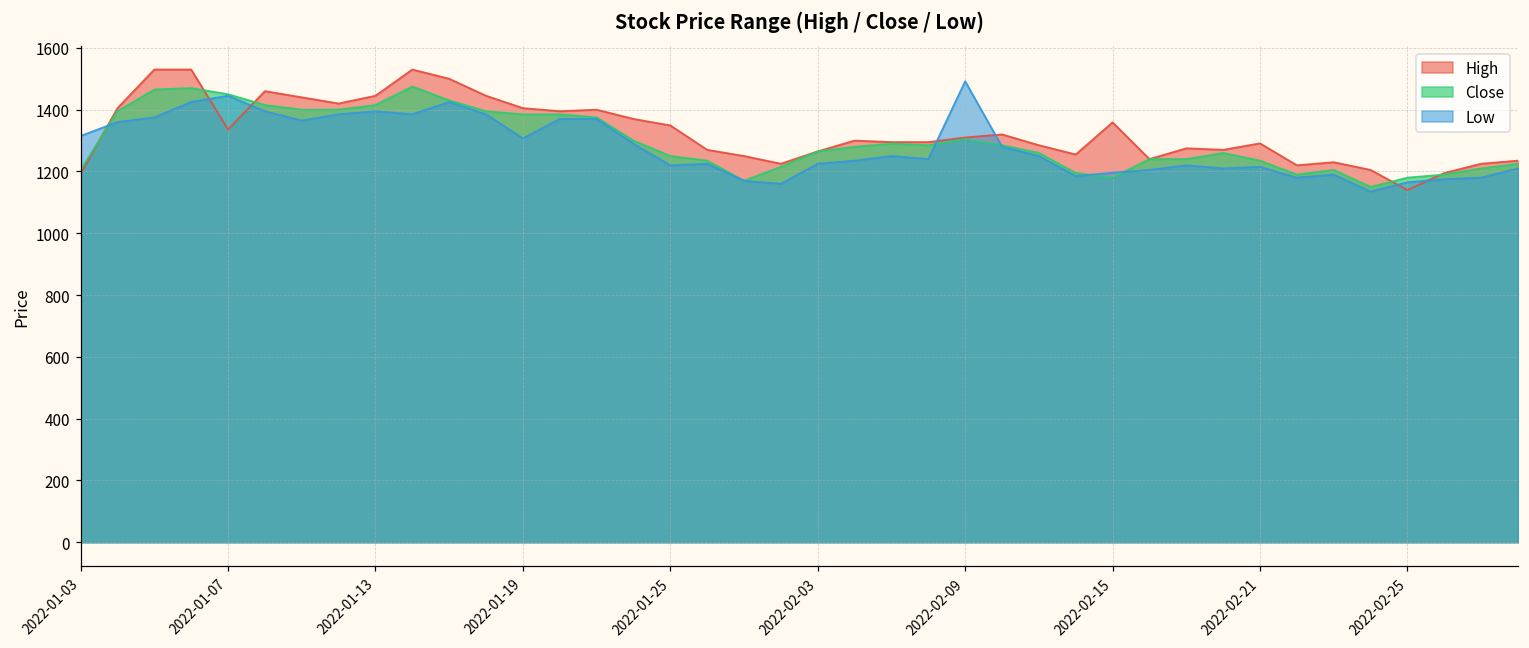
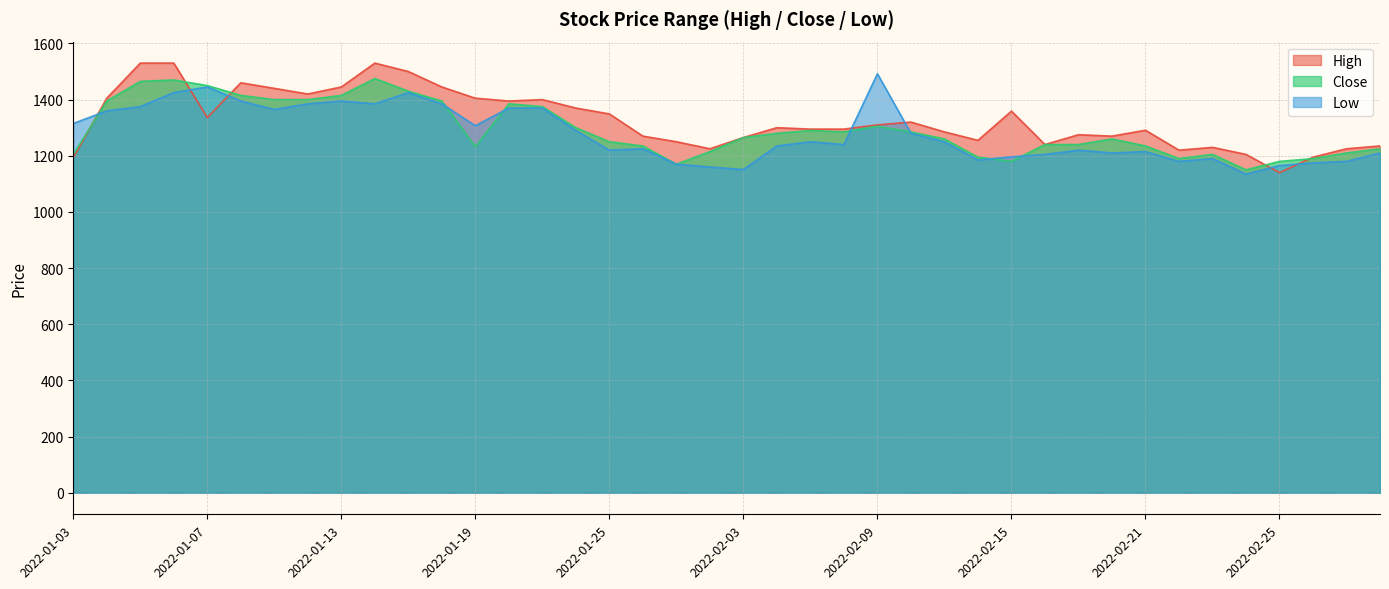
Close, 2022-01-19: 1390 -> 1230
Low, 2022-02-03: 1230 -> 1150
